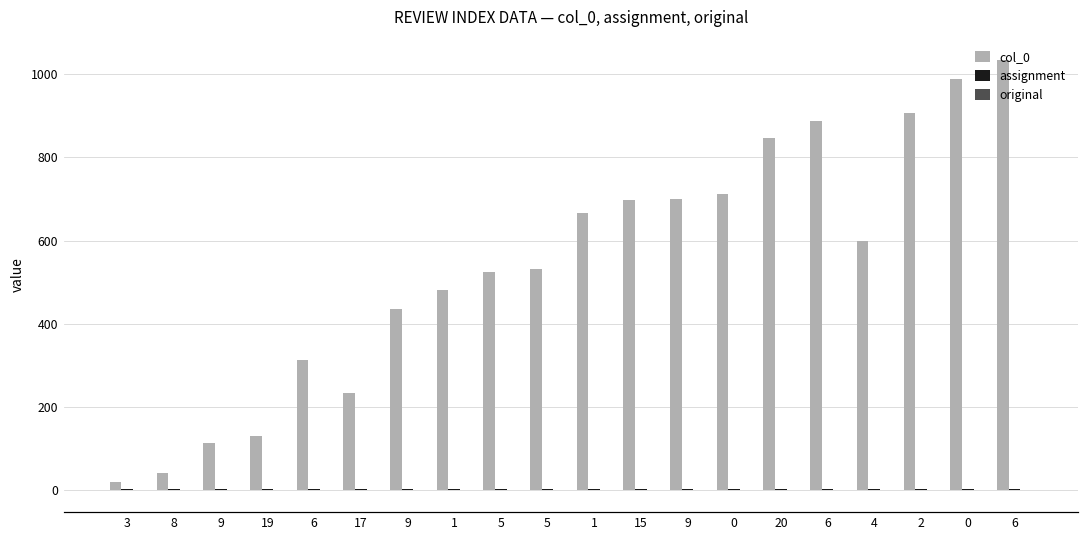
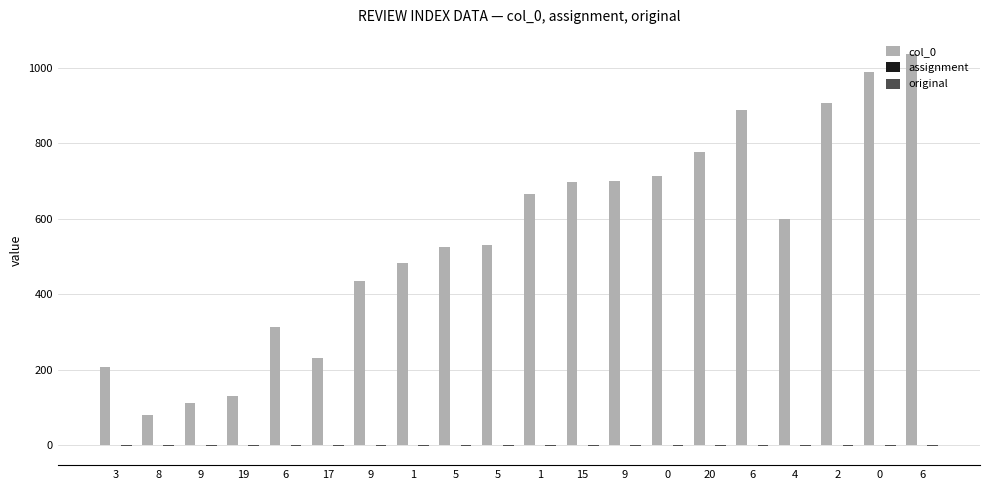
col_0, 3: 20 -> 210
col_0, 8: 40 -> 80
col_0, 20: 850 -> 780
